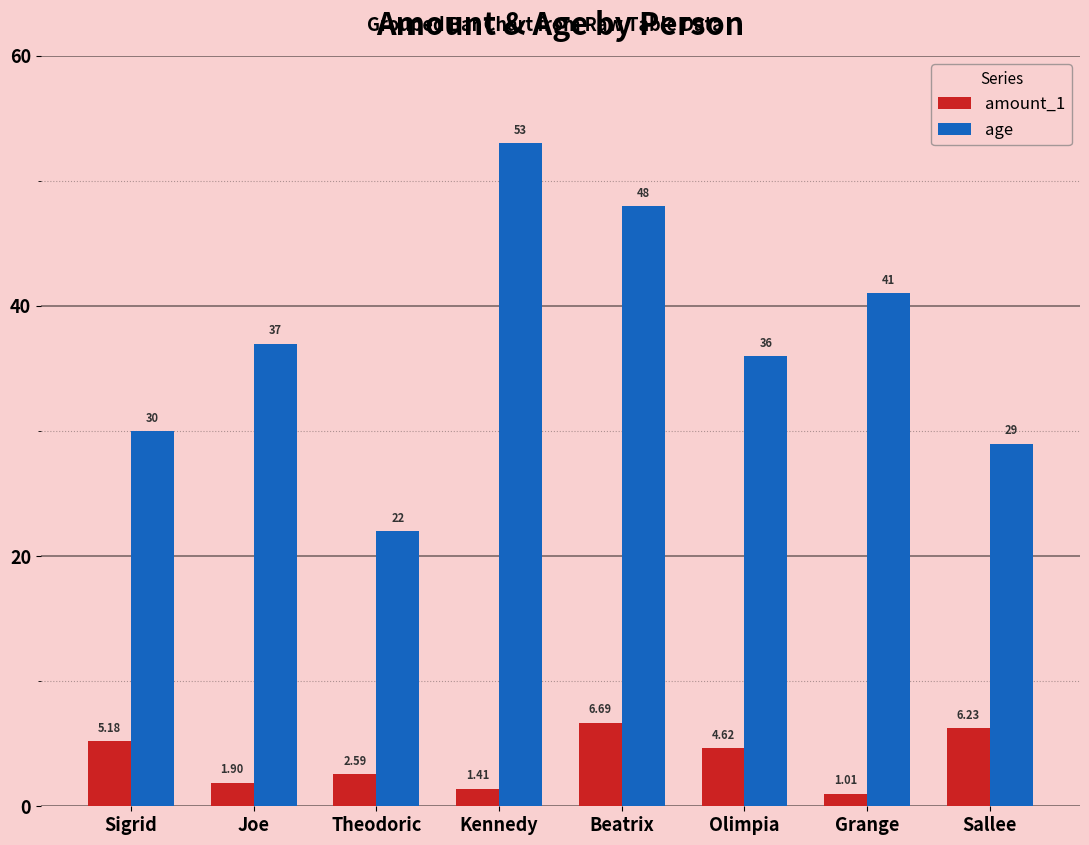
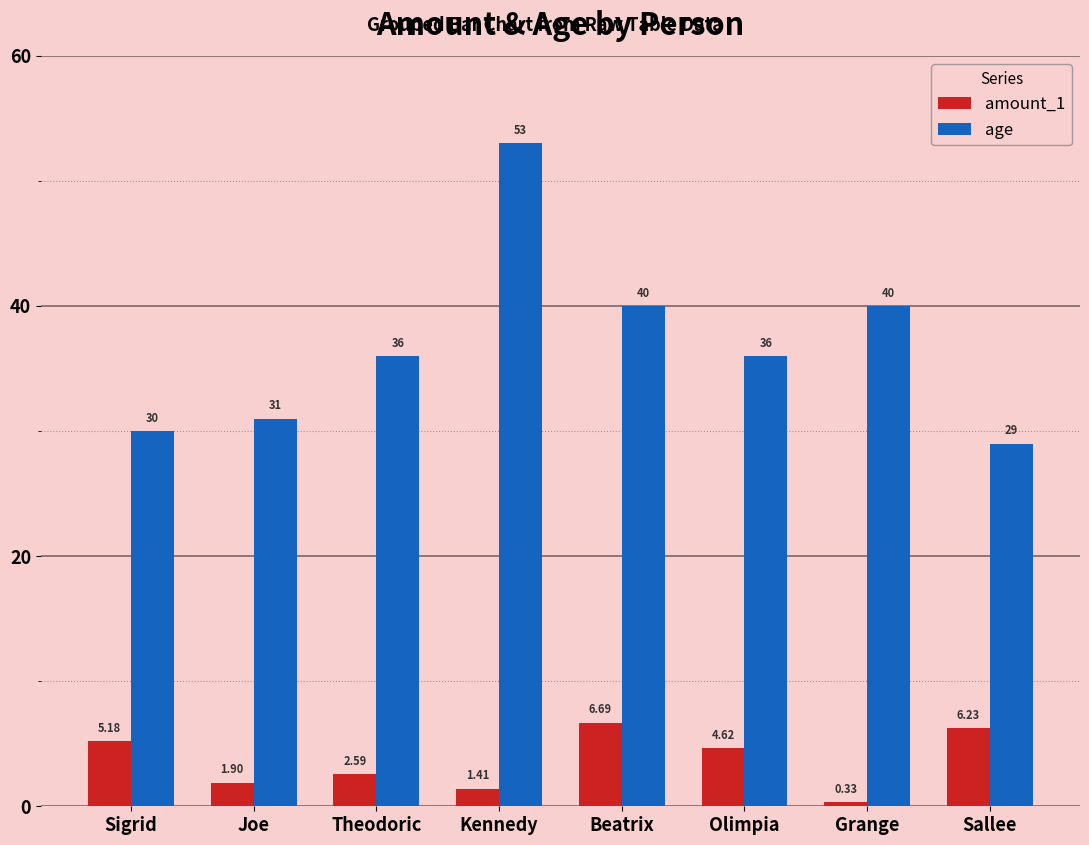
age, Joe: 37 -> 31
age, Theodoric: 22 -> 36
age, Beatrix: 48 -> 40
amount_1, Grange: 1.01 -> 0.33
age, Grange: 41 -> 40
